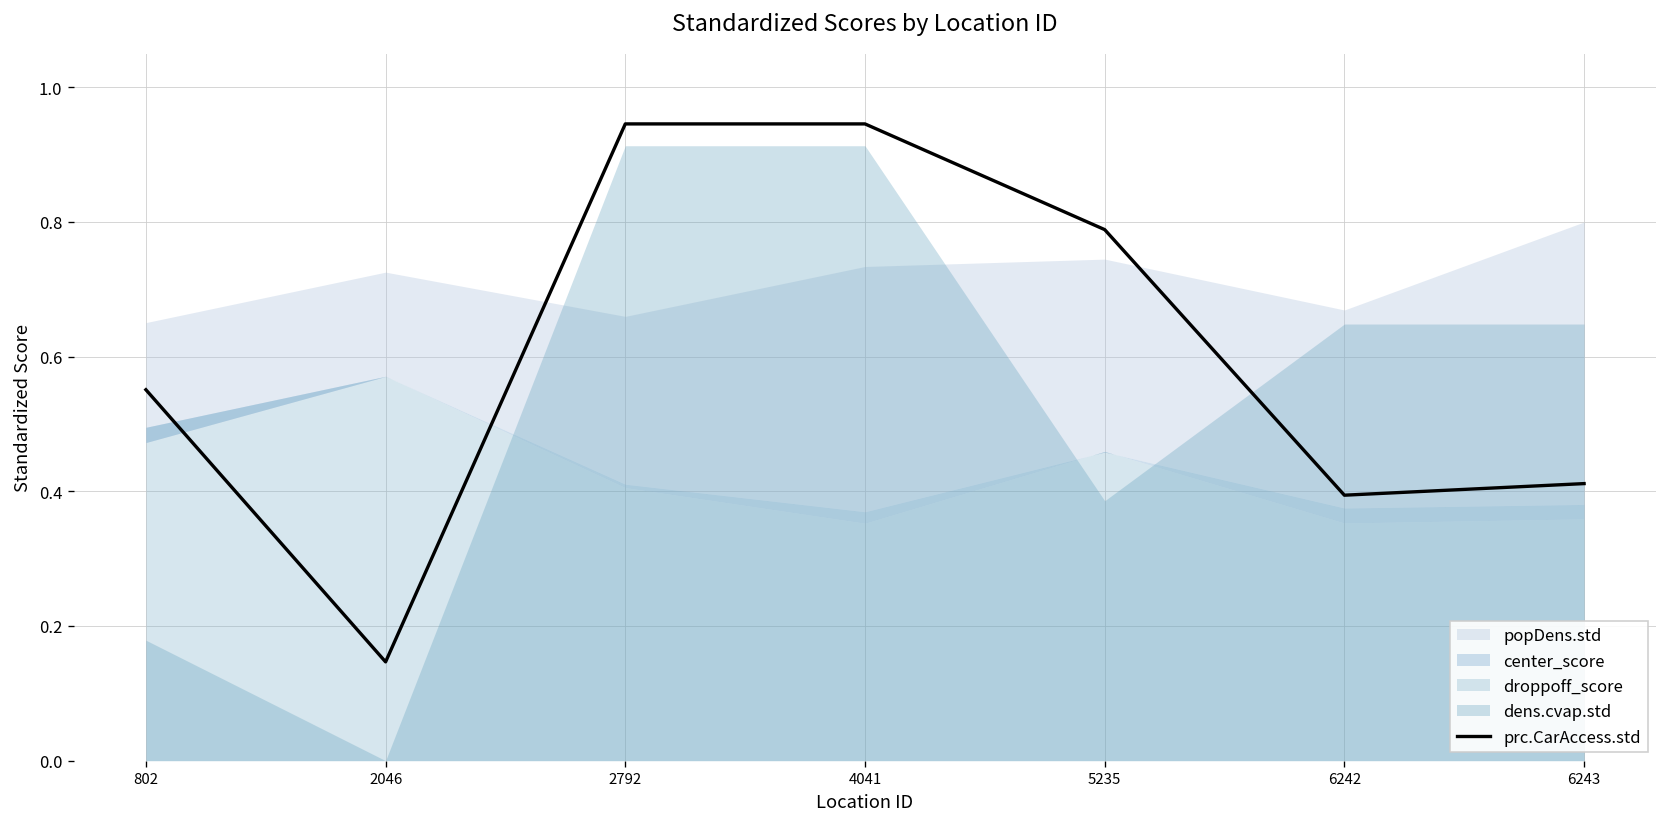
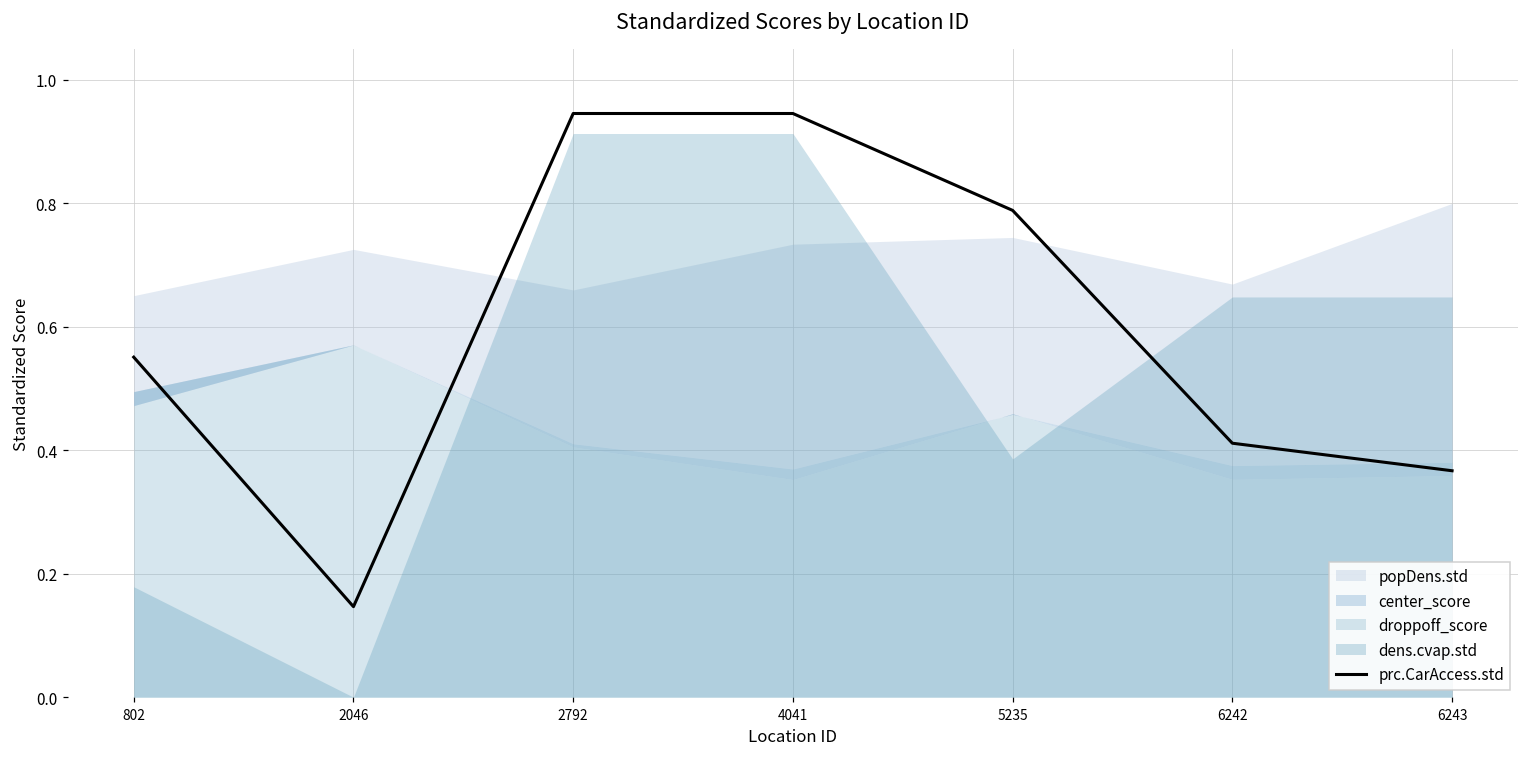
prc.CarAccess.std, 6242: 0.39 -> 0.41
prc.CarAccess.std, 6243: 0.41 -> 0.37
